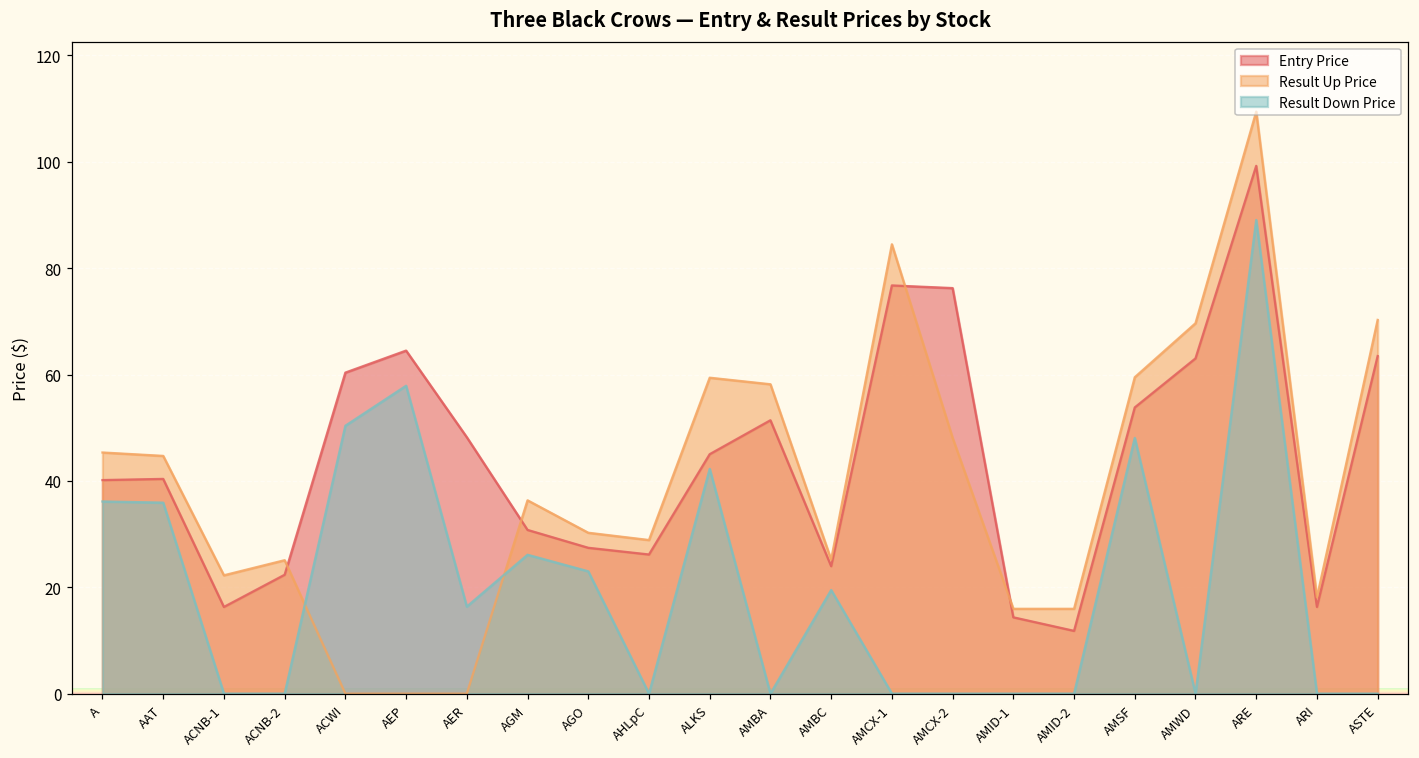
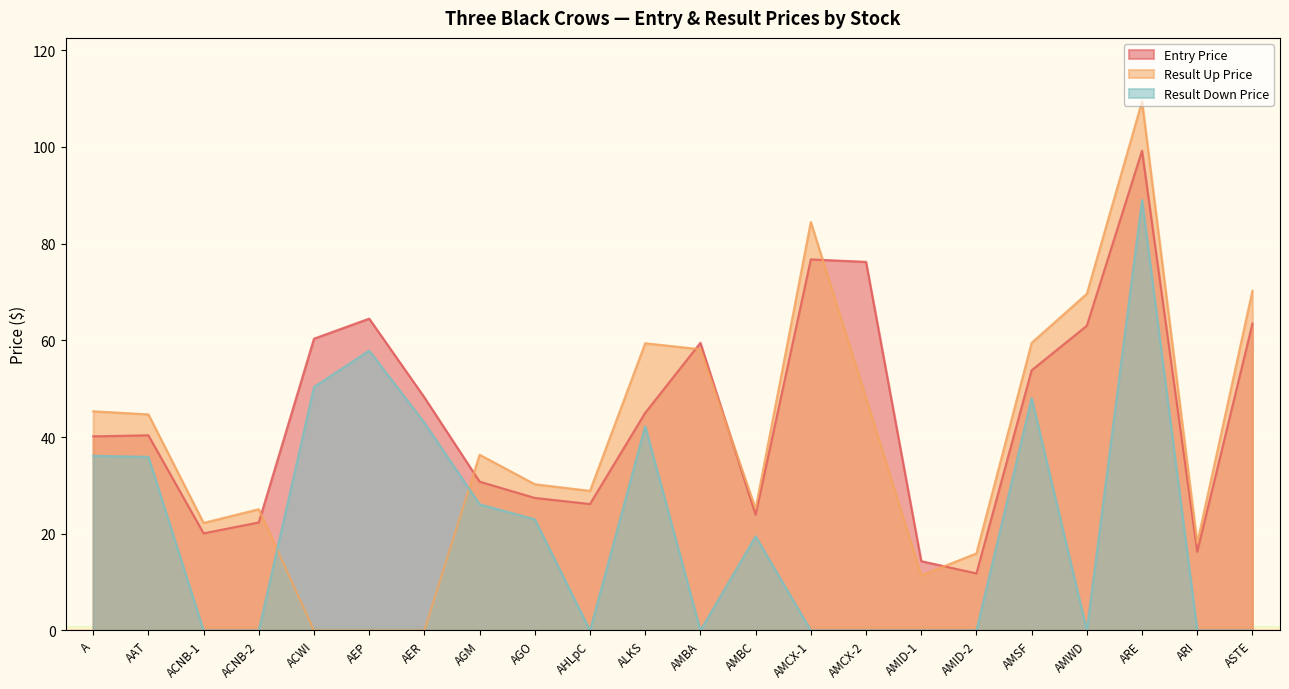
Entry Price, ACNB-1: 16 -> 20
Result Down Price, AER: 16 -> 43
Entry Price, AMBA: 51 -> 60
Result Up Price, AMID-1: 16 -> 11
